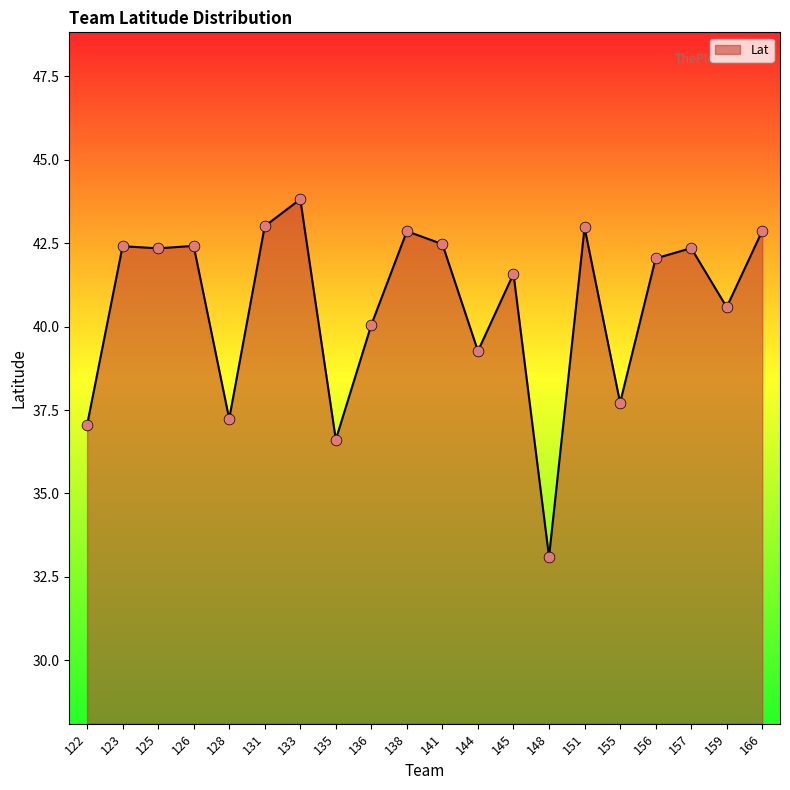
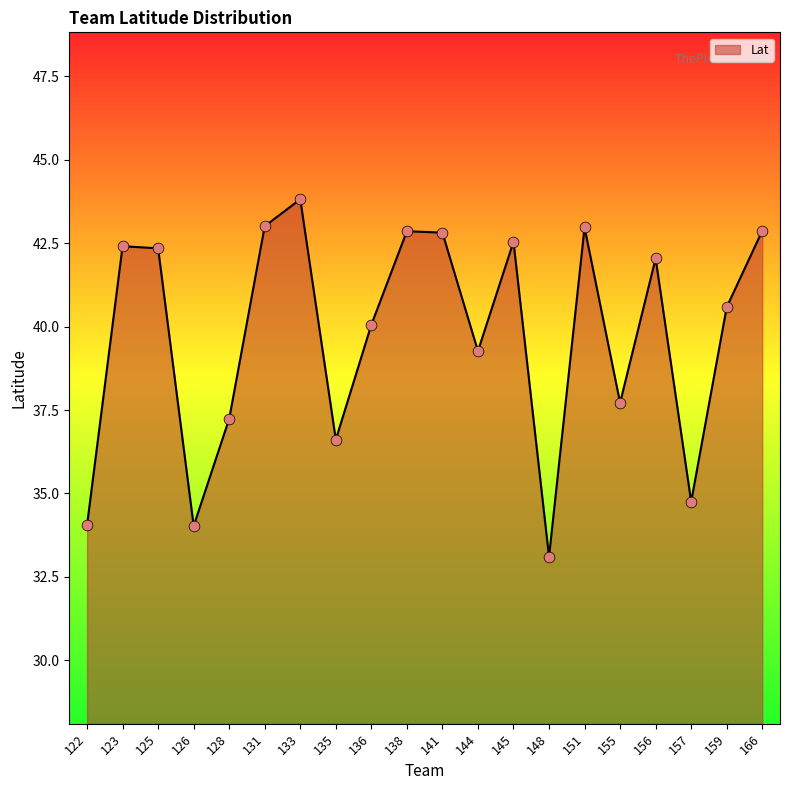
122: 37.0 -> 34.1
126: 42.4 -> 34.0
141: 42.5 -> 42.8
145: 41.6 -> 42.5
157: 42.4 -> 34.8
